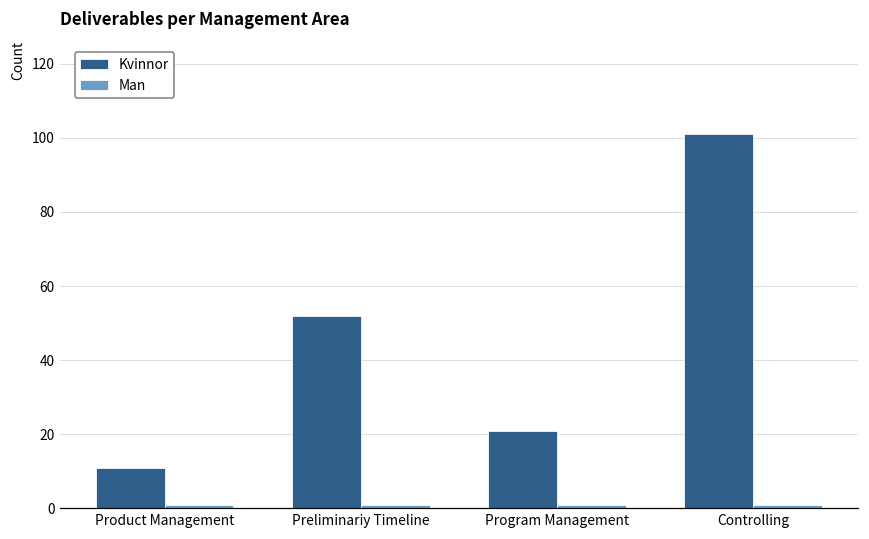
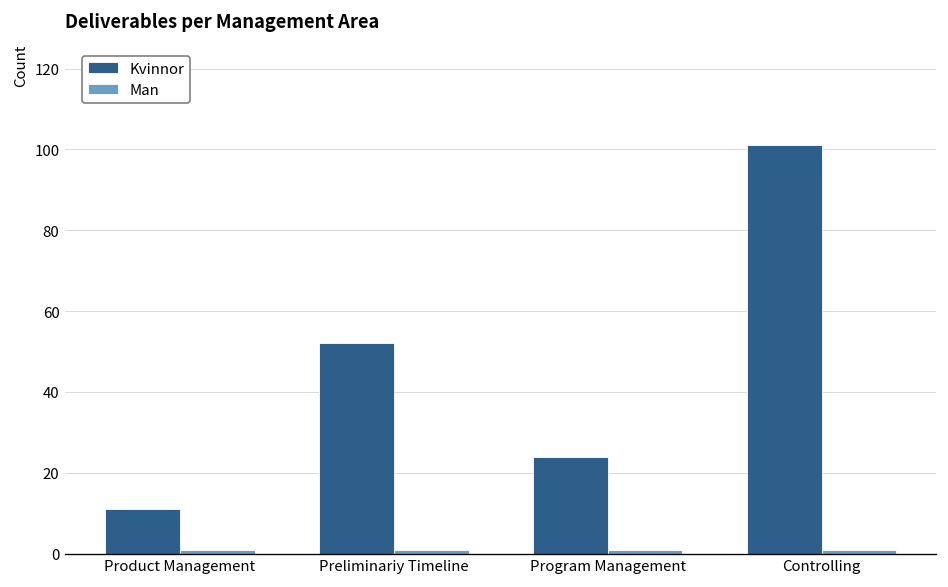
Kvinnor, Program Management: 21 -> 24
